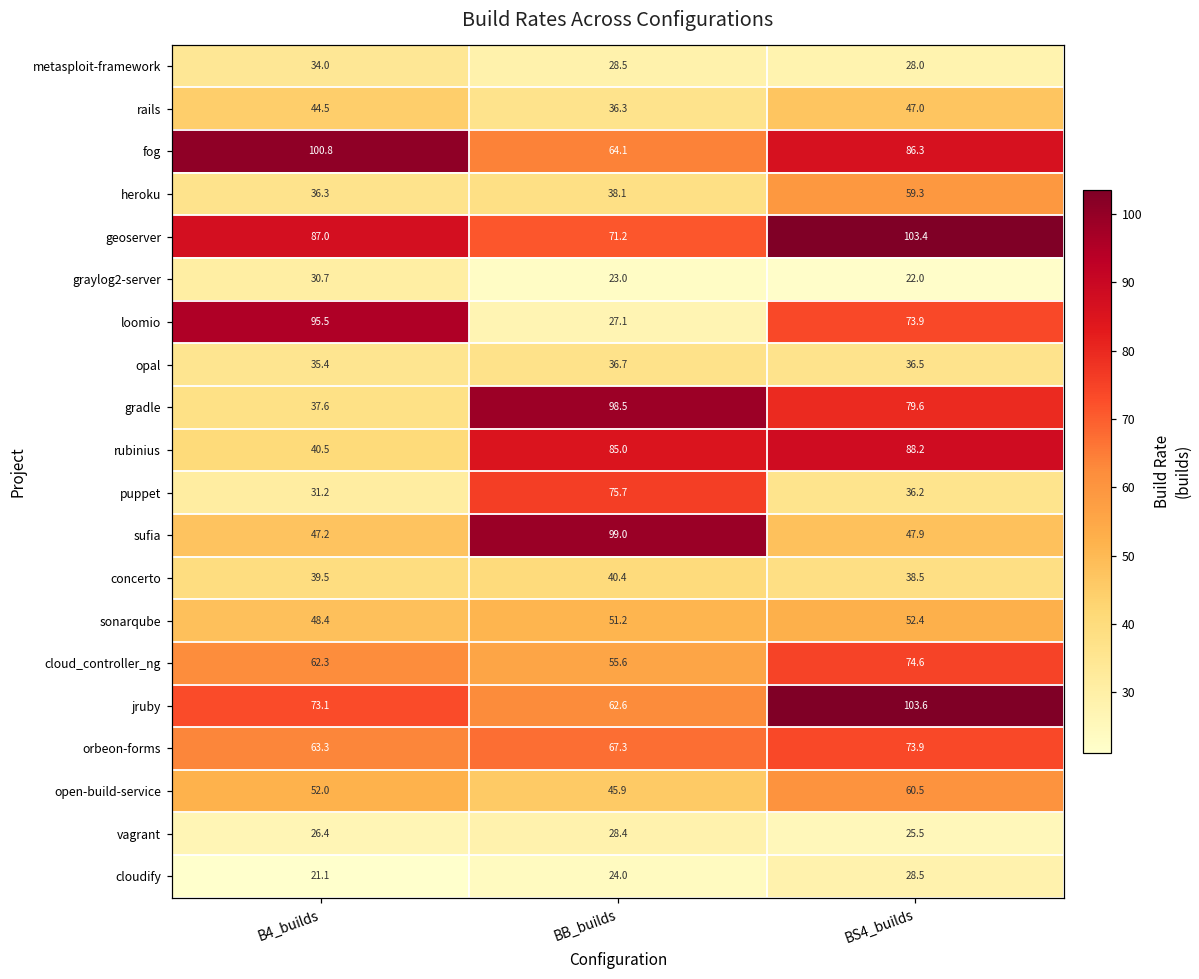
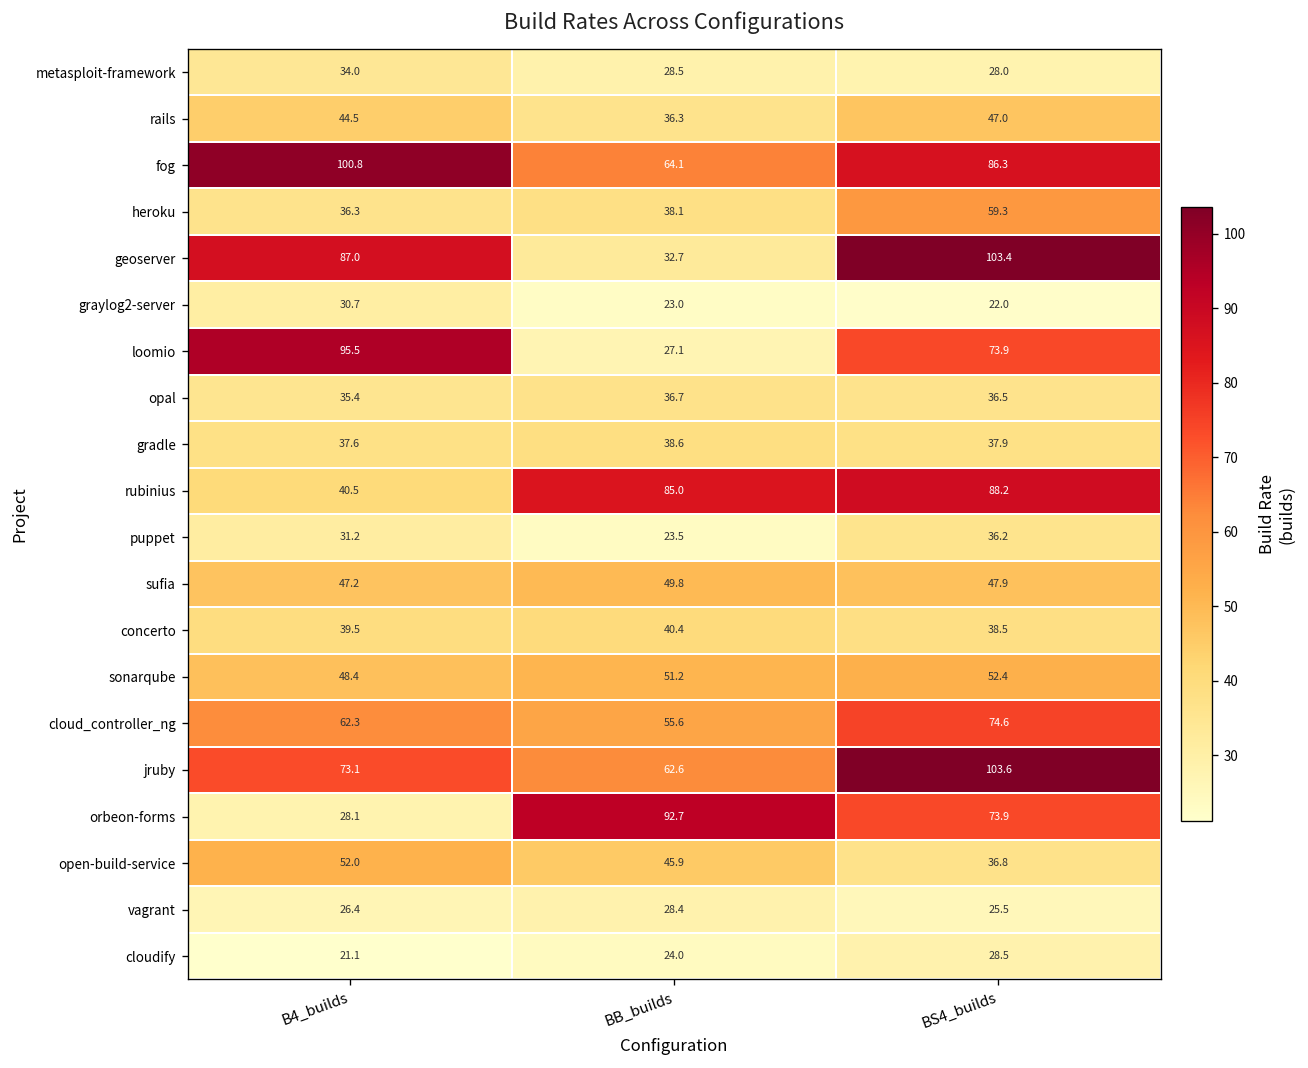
geoserver, BB_builds: 71.2 -> 32.7
gradle, BB_builds: 98.5 -> 38.6
gradle, BS4_builds: 79.6 -> 37.9
puppet, BB_builds: 75.7 -> 23.5
sufia, BB_builds: 99.0 -> 49.8
orbeon-forms, B4_builds: 63.3 -> 28.1
orbeon-forms, BB_builds: 67.3 -> 92.7
open-build-service, BS4_builds: 60.5 -> 36.8
